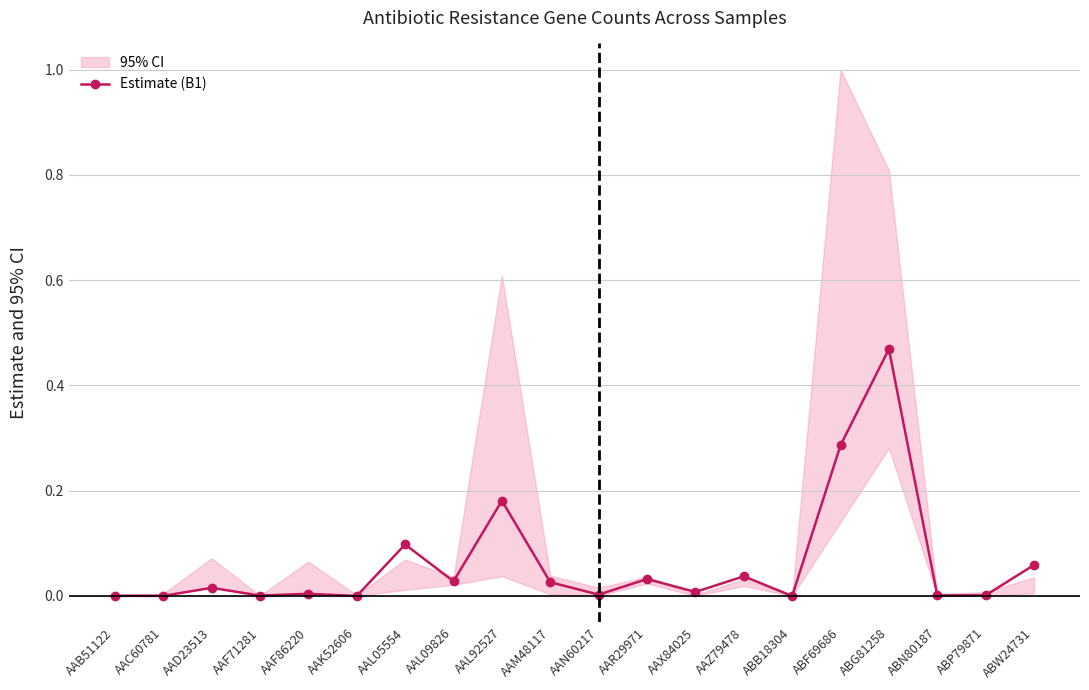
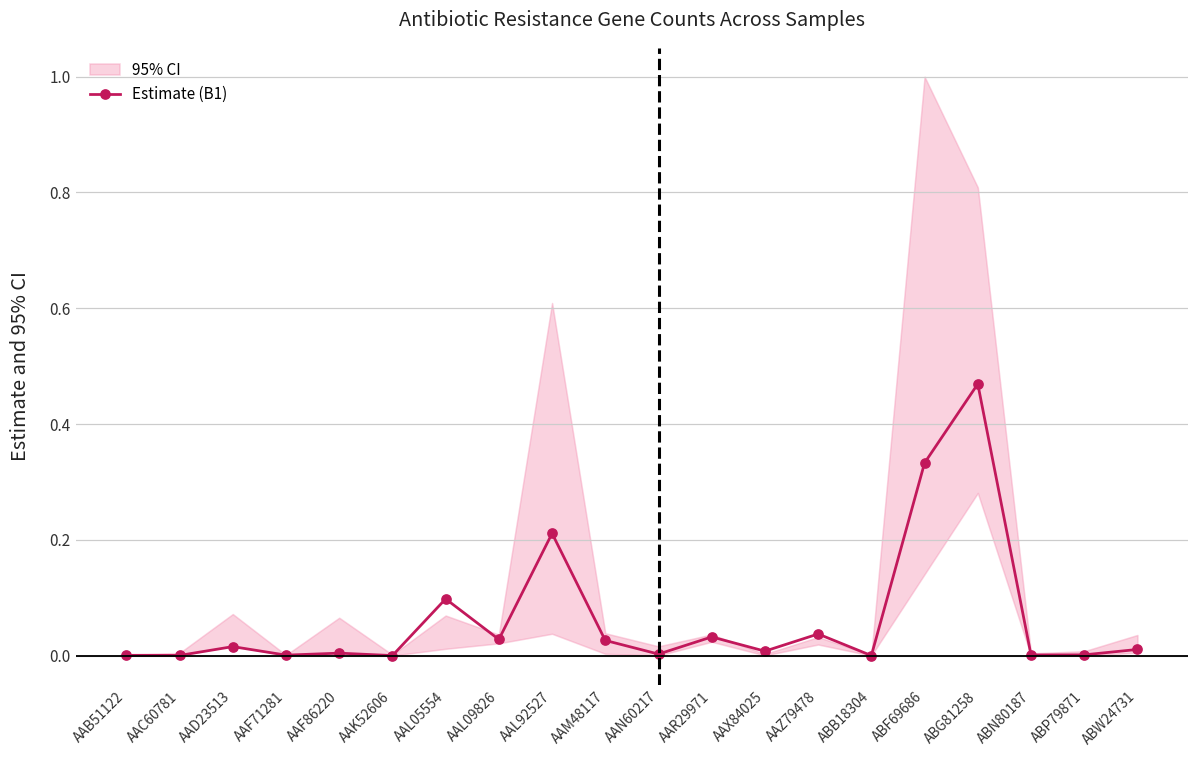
Estimate (B1), AAL92527: 0.18 -> 0.21
Estimate (B1), ABF69686: 0.29 -> 0.33
Estimate (B1), ABW24731: 0.06 -> 0.01
